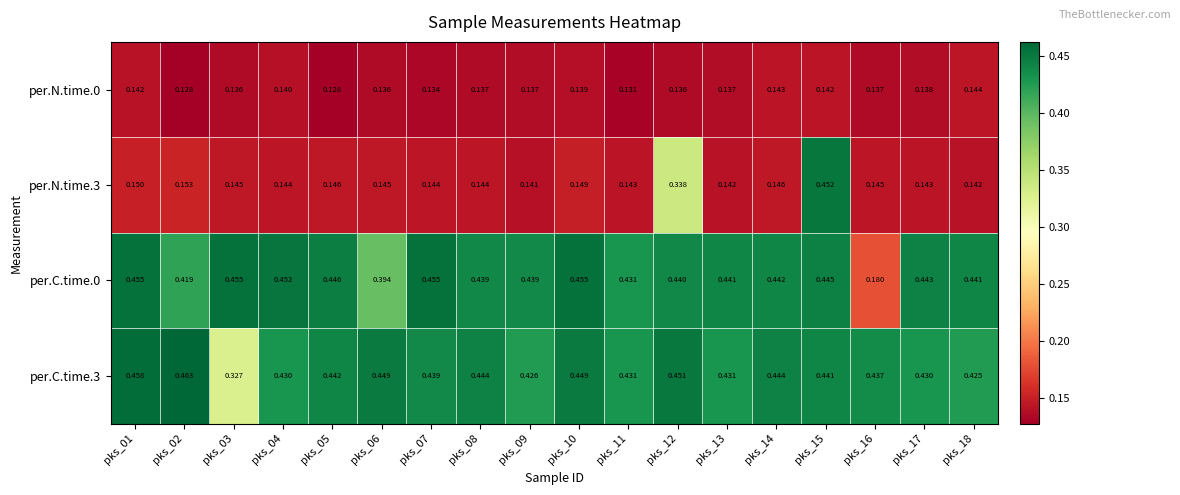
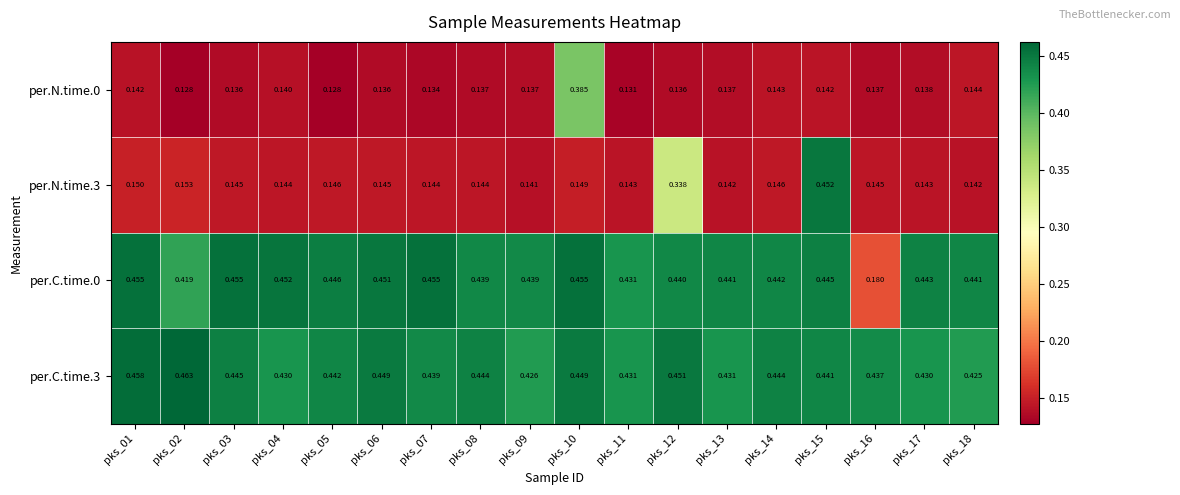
per.N.time.0, pks_10: 0.139 -> 0.385
per.C.time.0, pks_06: 0.394 -> 0.451
per.C.time.3, pks_03: 0.327 -> 0.445
